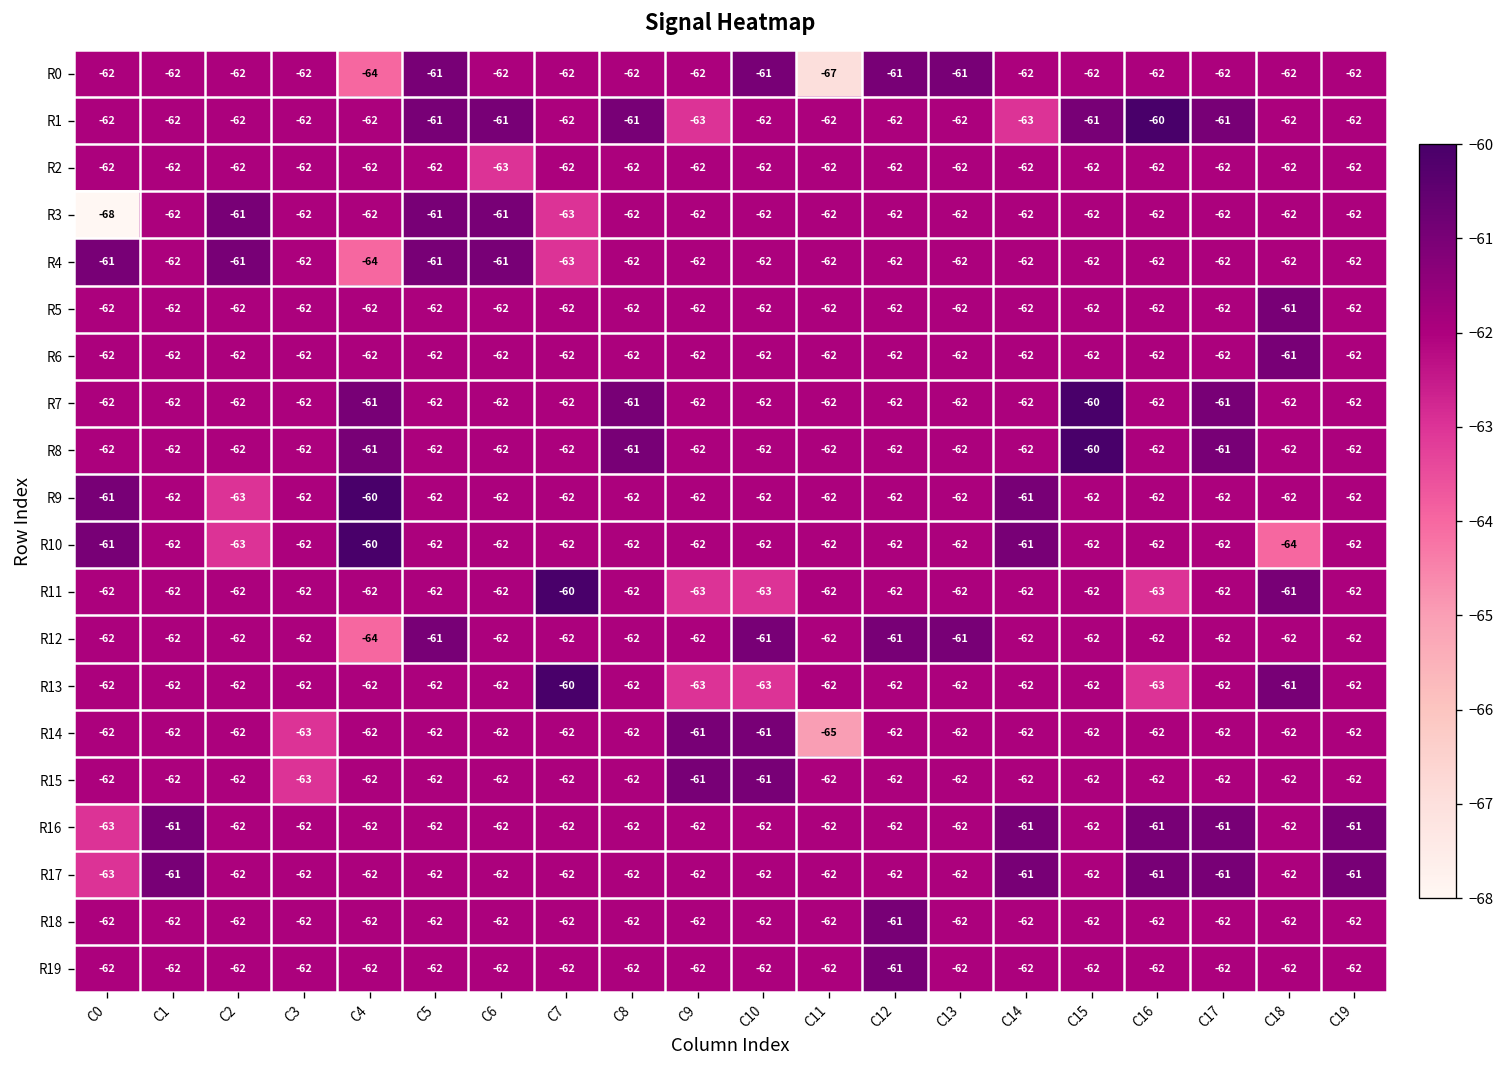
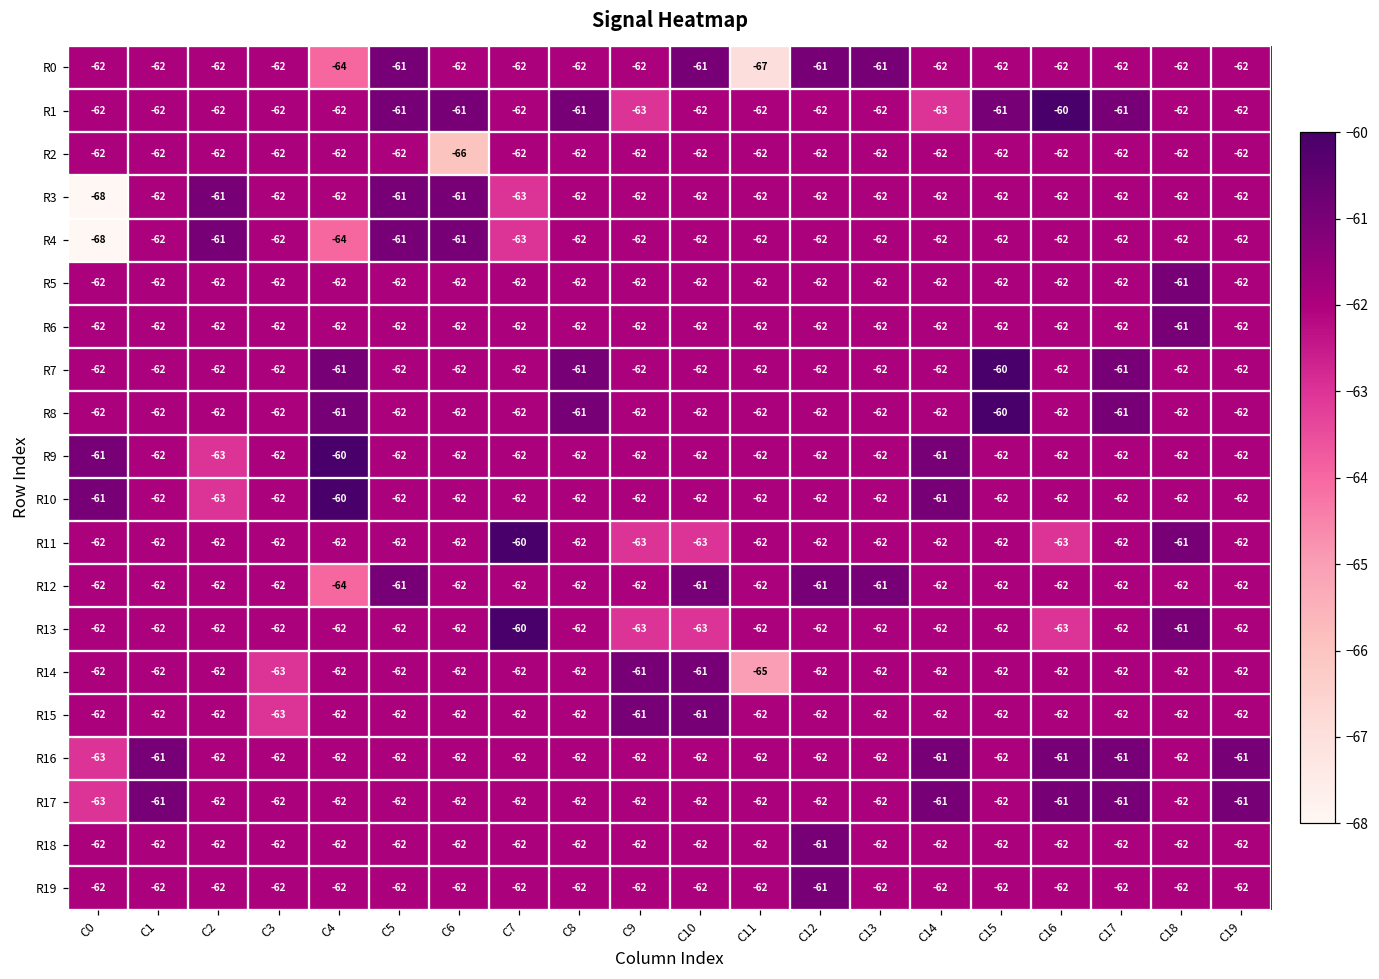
R2, C6: -63 -> -66
R4, C0: -61 -> -68
R10, C18: -64 -> -62
